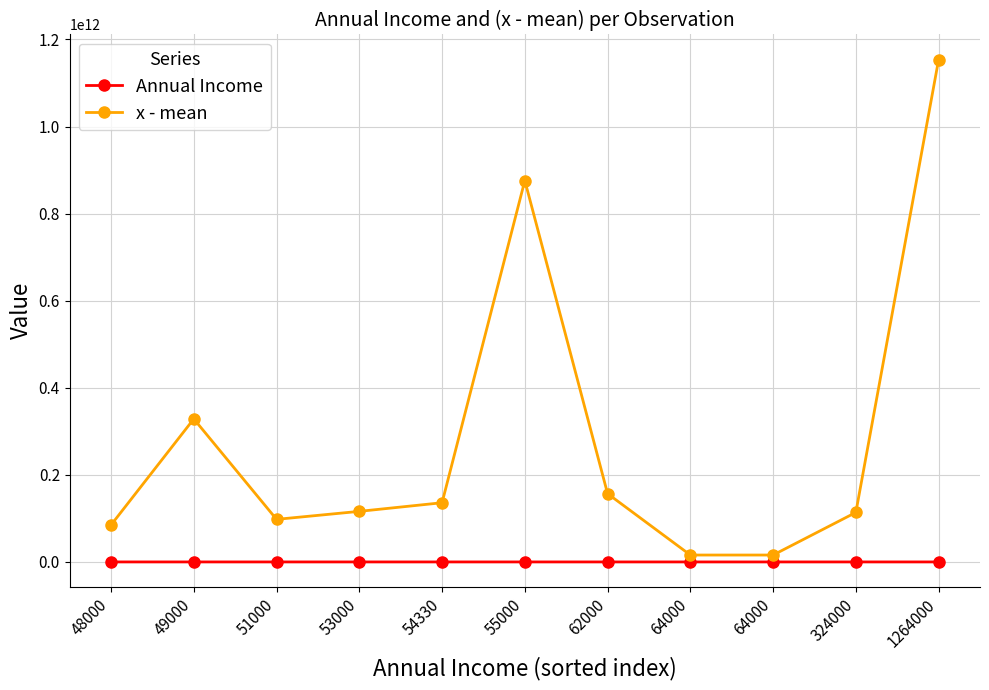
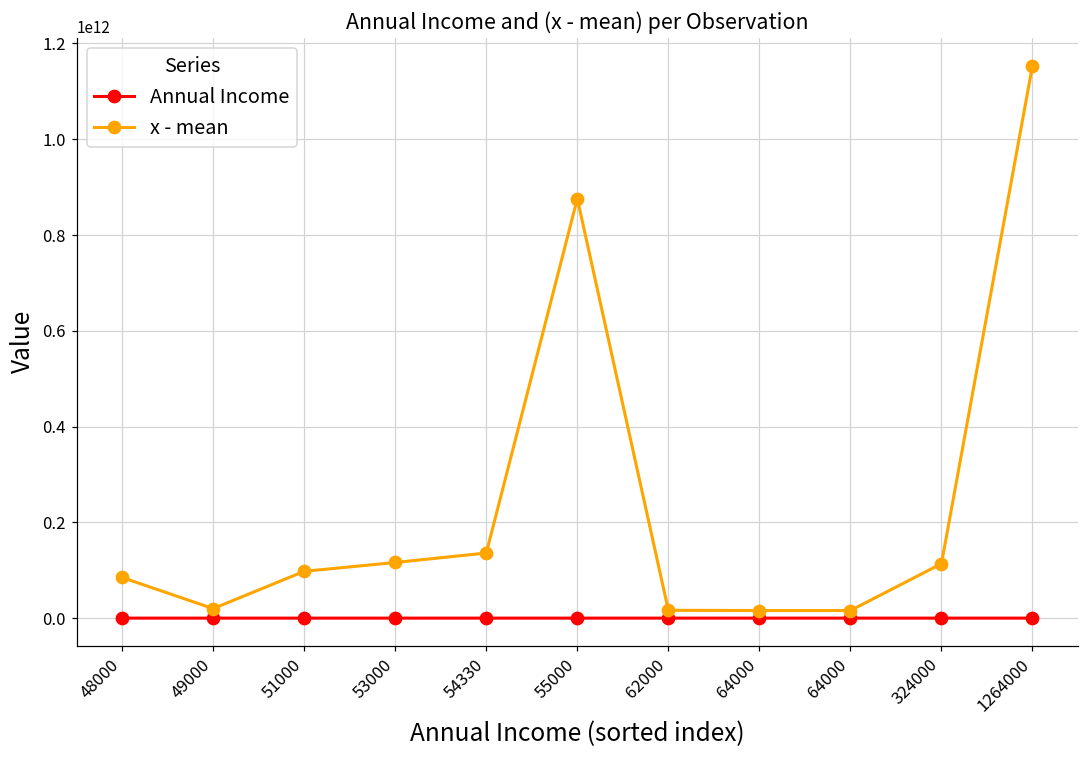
x - mean, 49000: 330000000000 -> 20000000000
x - mean, 62000: 160000000000 -> 20000000000
